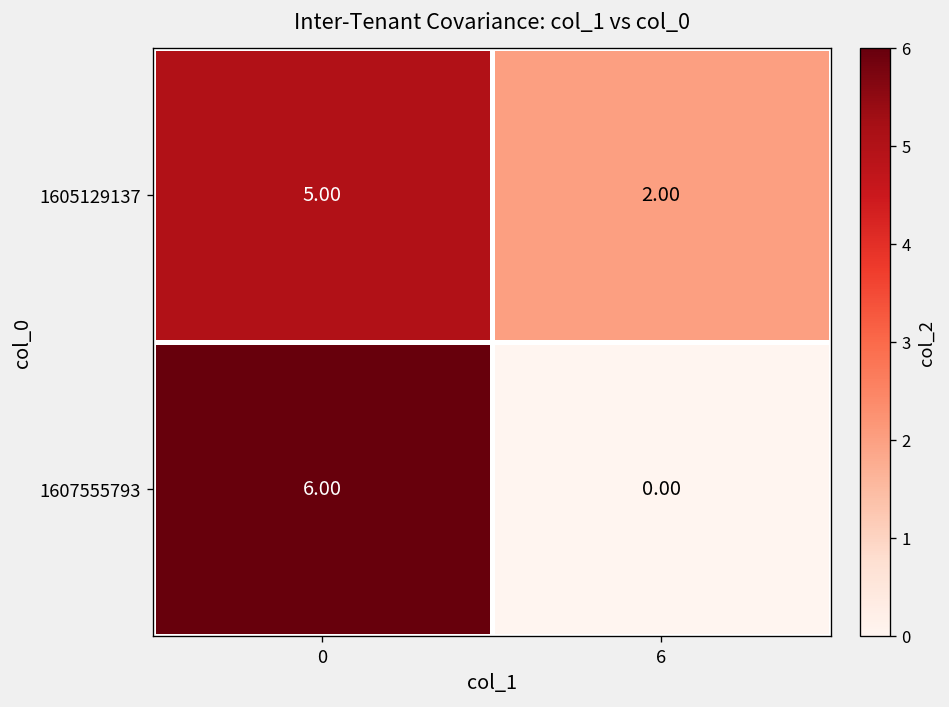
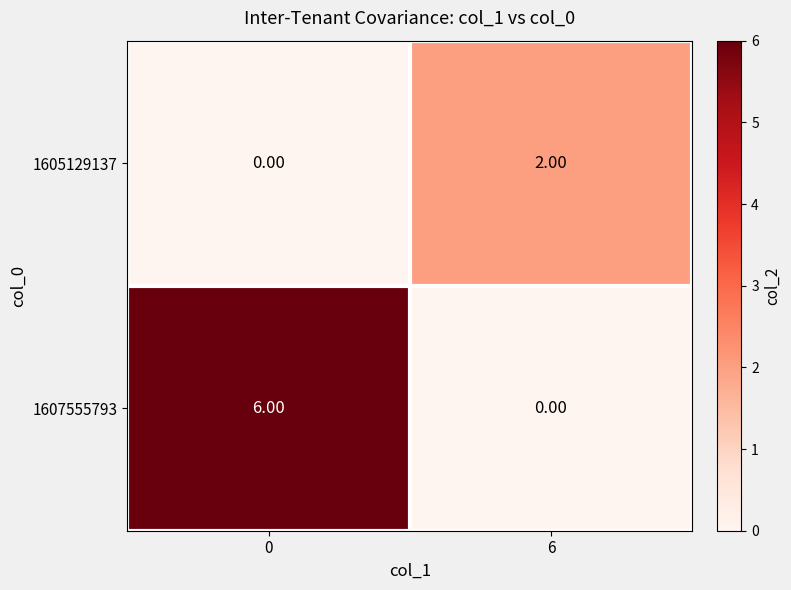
1605129137, 0: 5.00 -> 0.00
